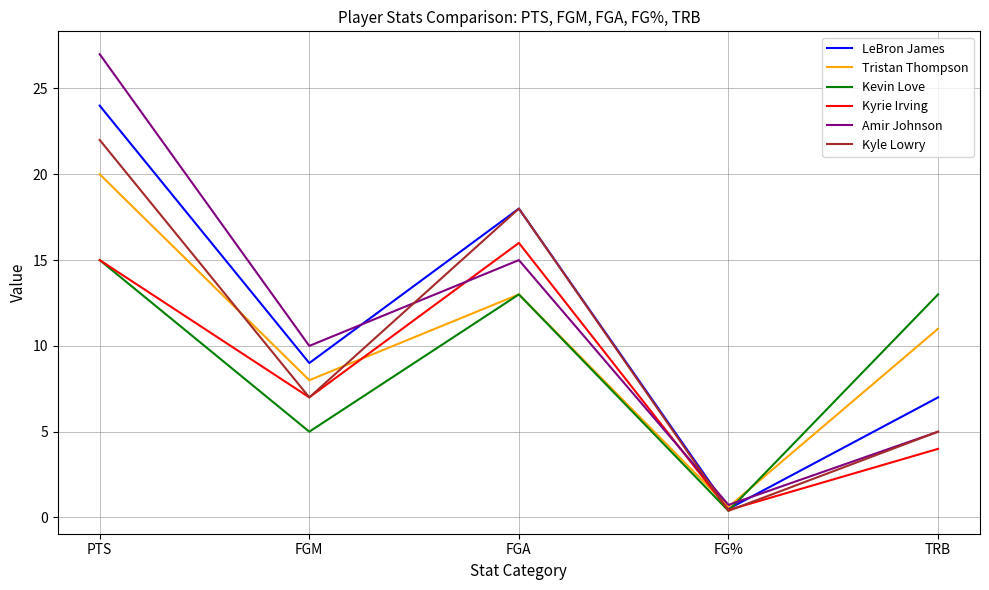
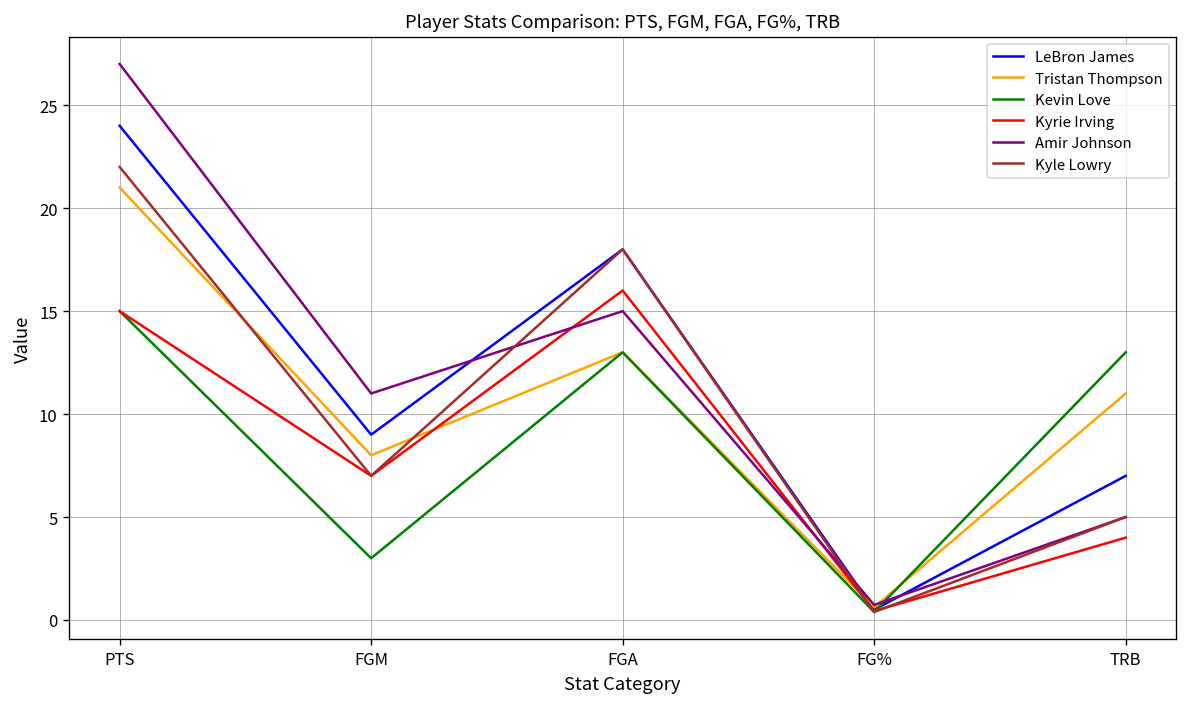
Tristan Thompson, PTS: 20 -> 21
Kevin Love, FGM: 5 -> 3
Amir Johnson, FGM: 10 -> 11
